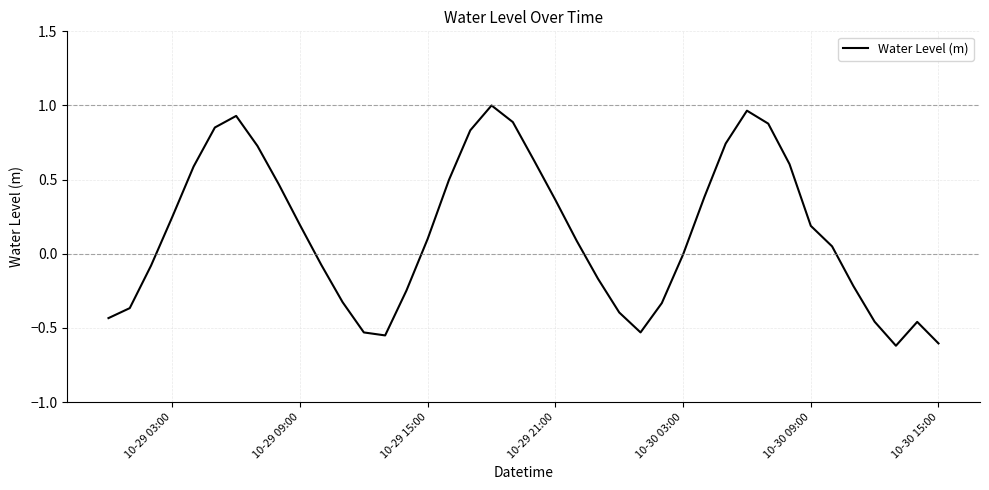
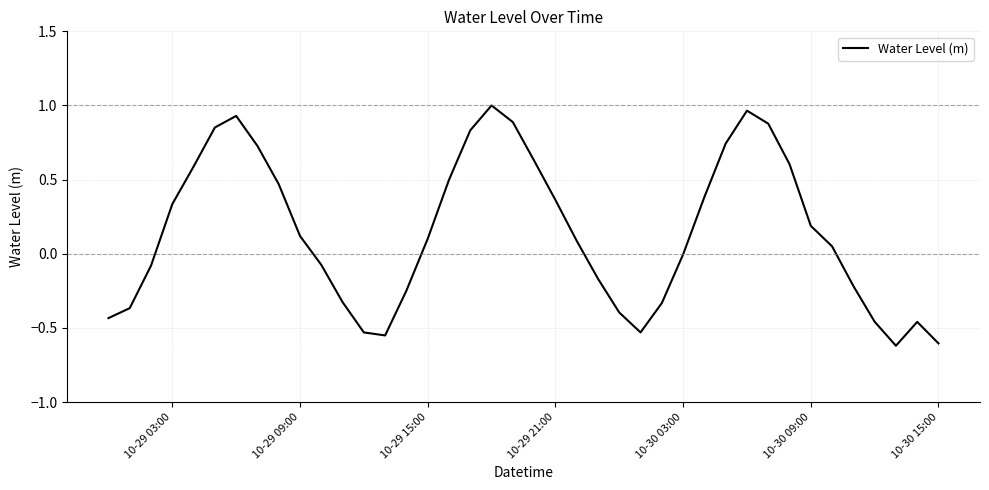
10-29 03:00: 0.25 -> 0.33
10-29 09:00: 0.19 -> 0.12
